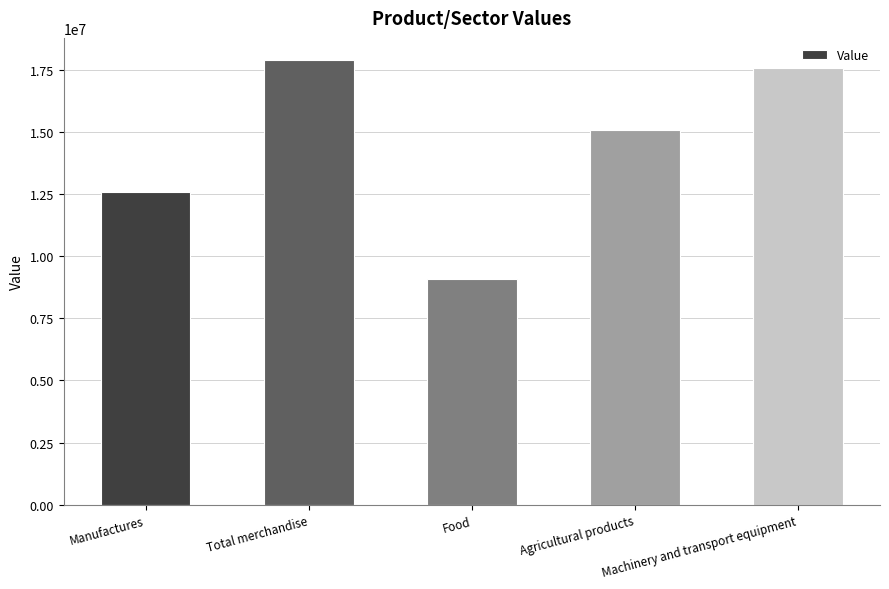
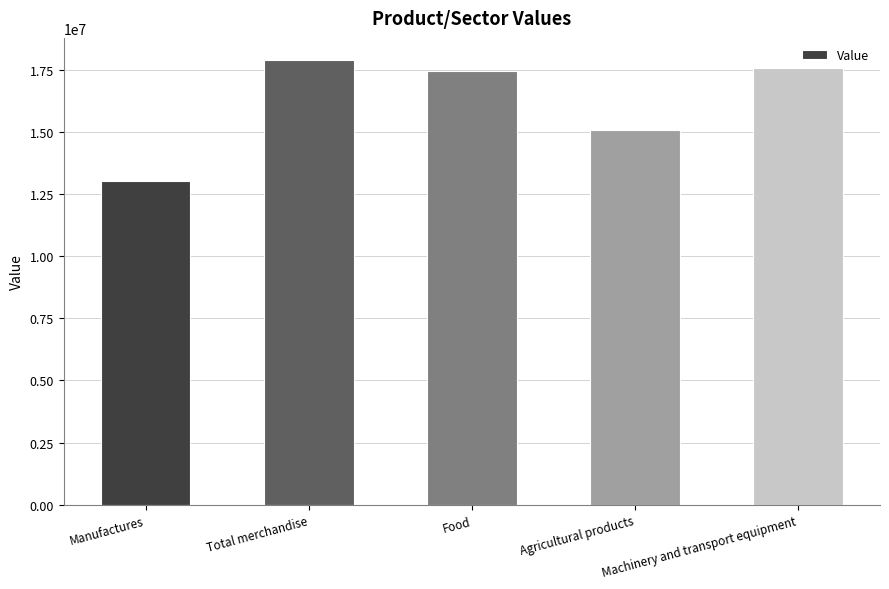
Manufactures: 12600000 -> 13000000
Food: 9100000 -> 17400000
